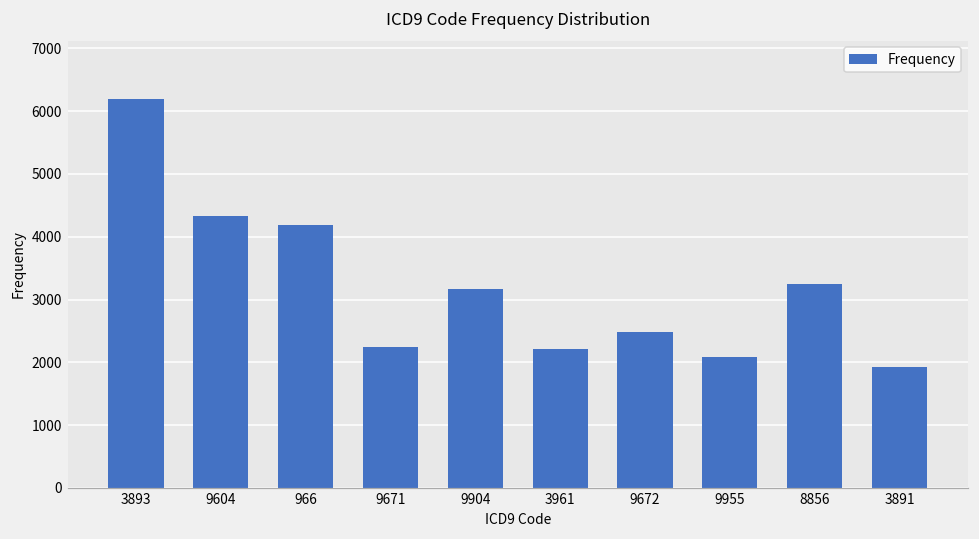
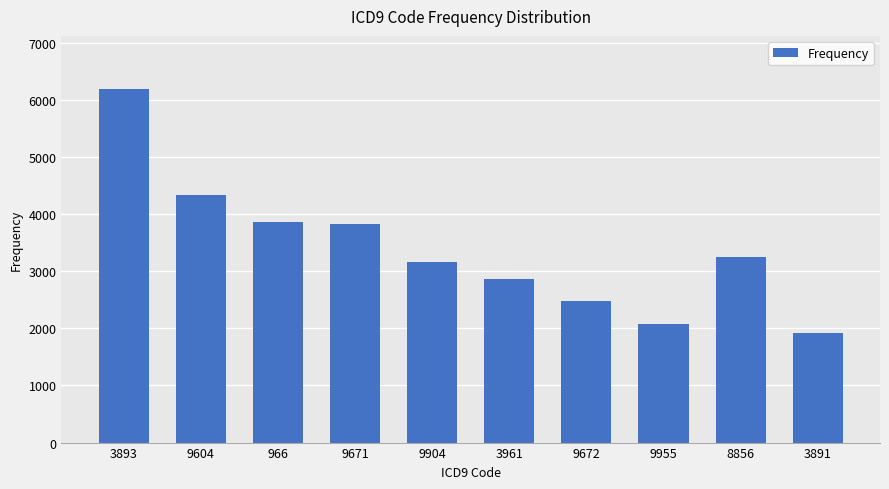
966: 4200 -> 3900
9671: 2200 -> 3800
3961: 2200 -> 2900
